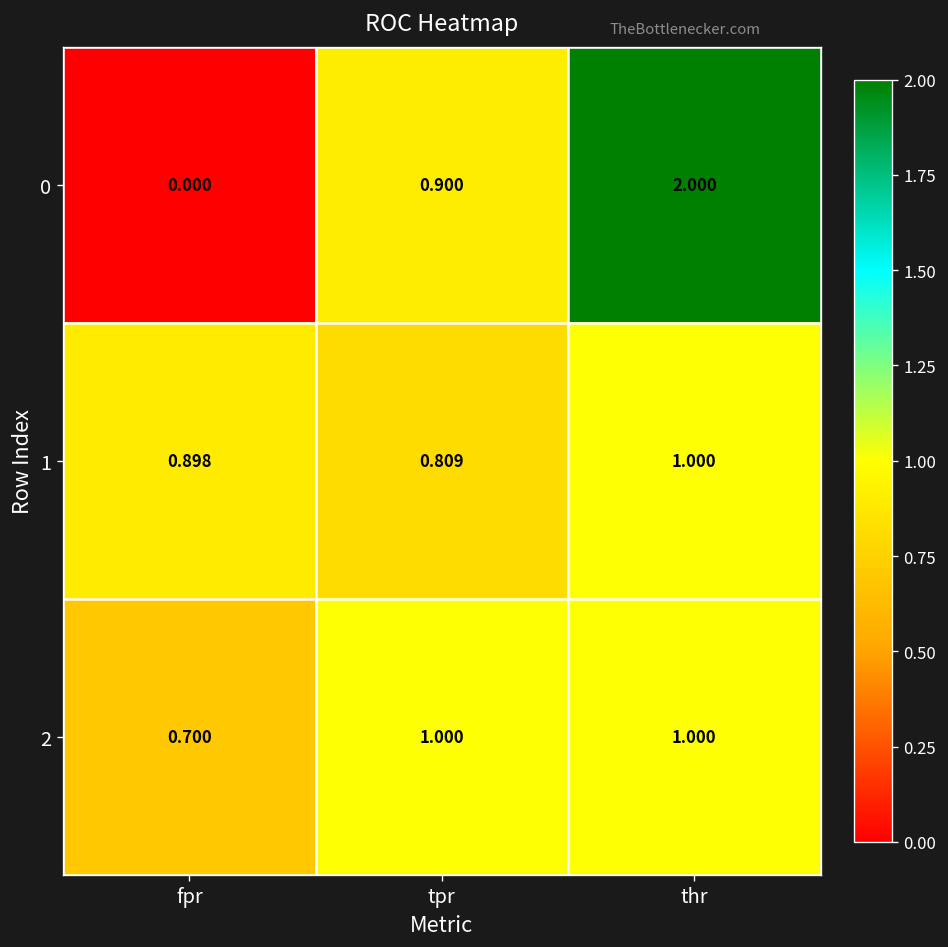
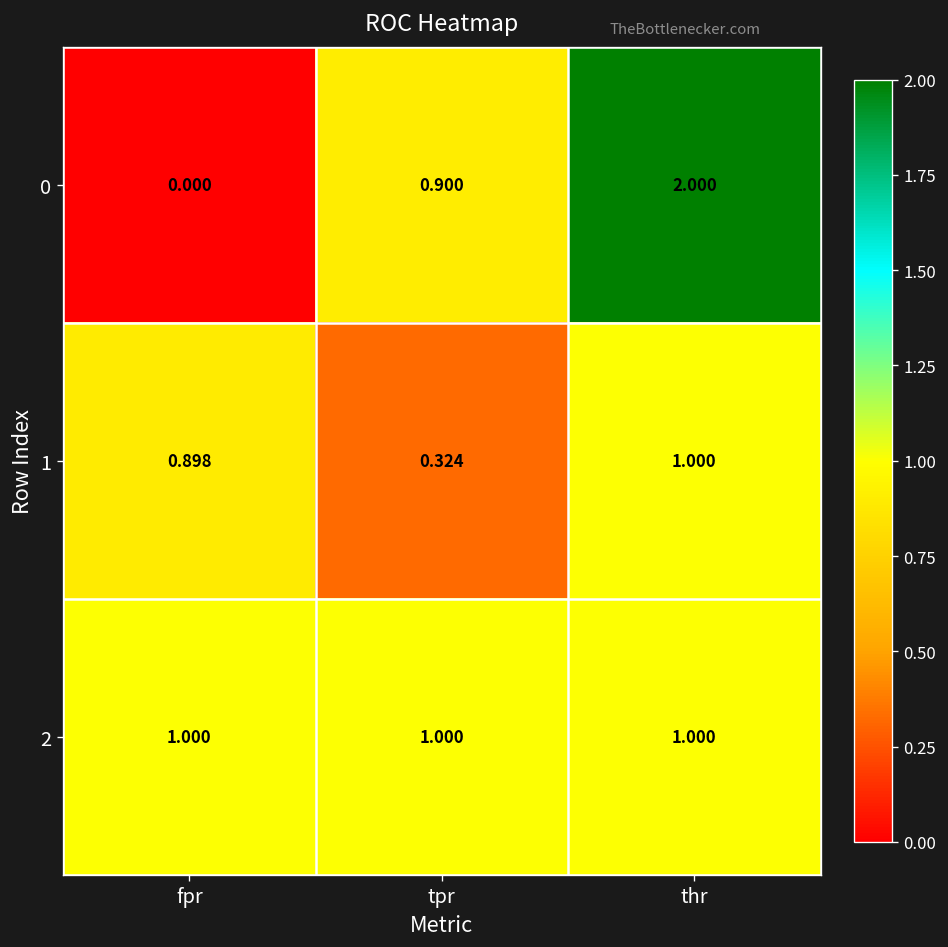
1, tpr: 0.809 -> 0.324
2, fpr: 0.700 -> 1.000
